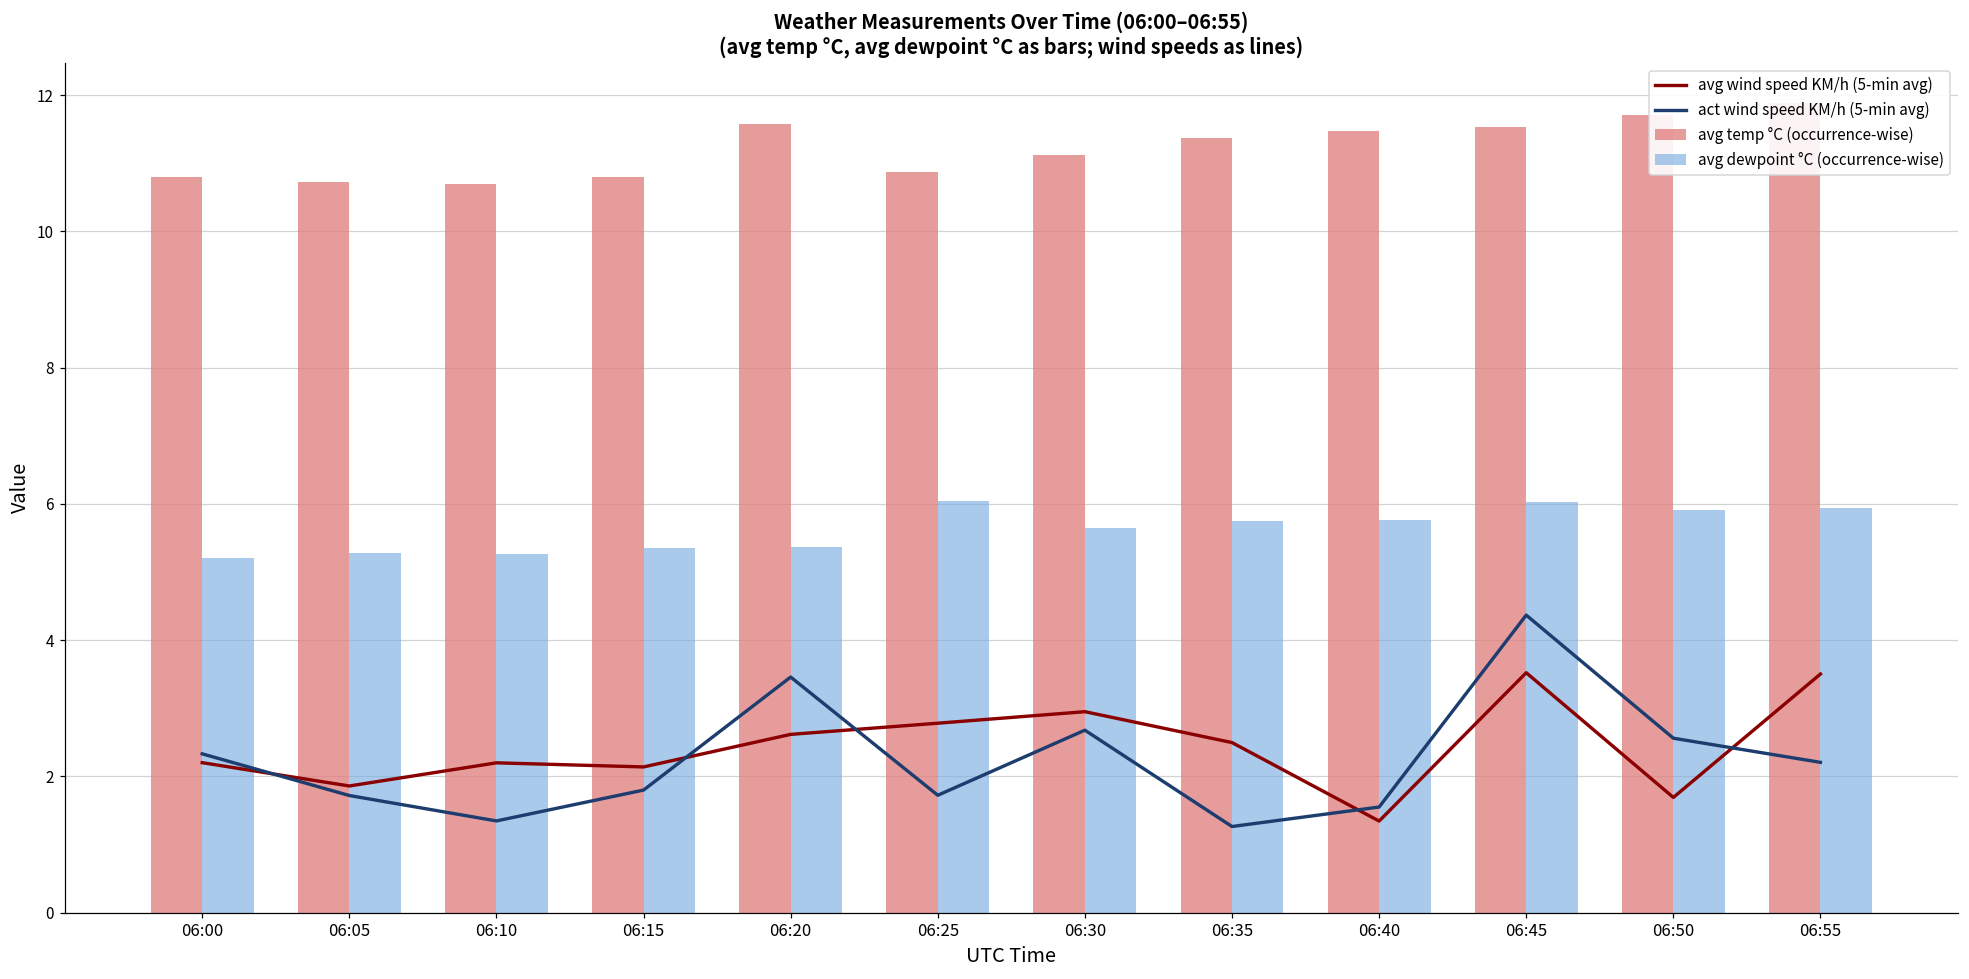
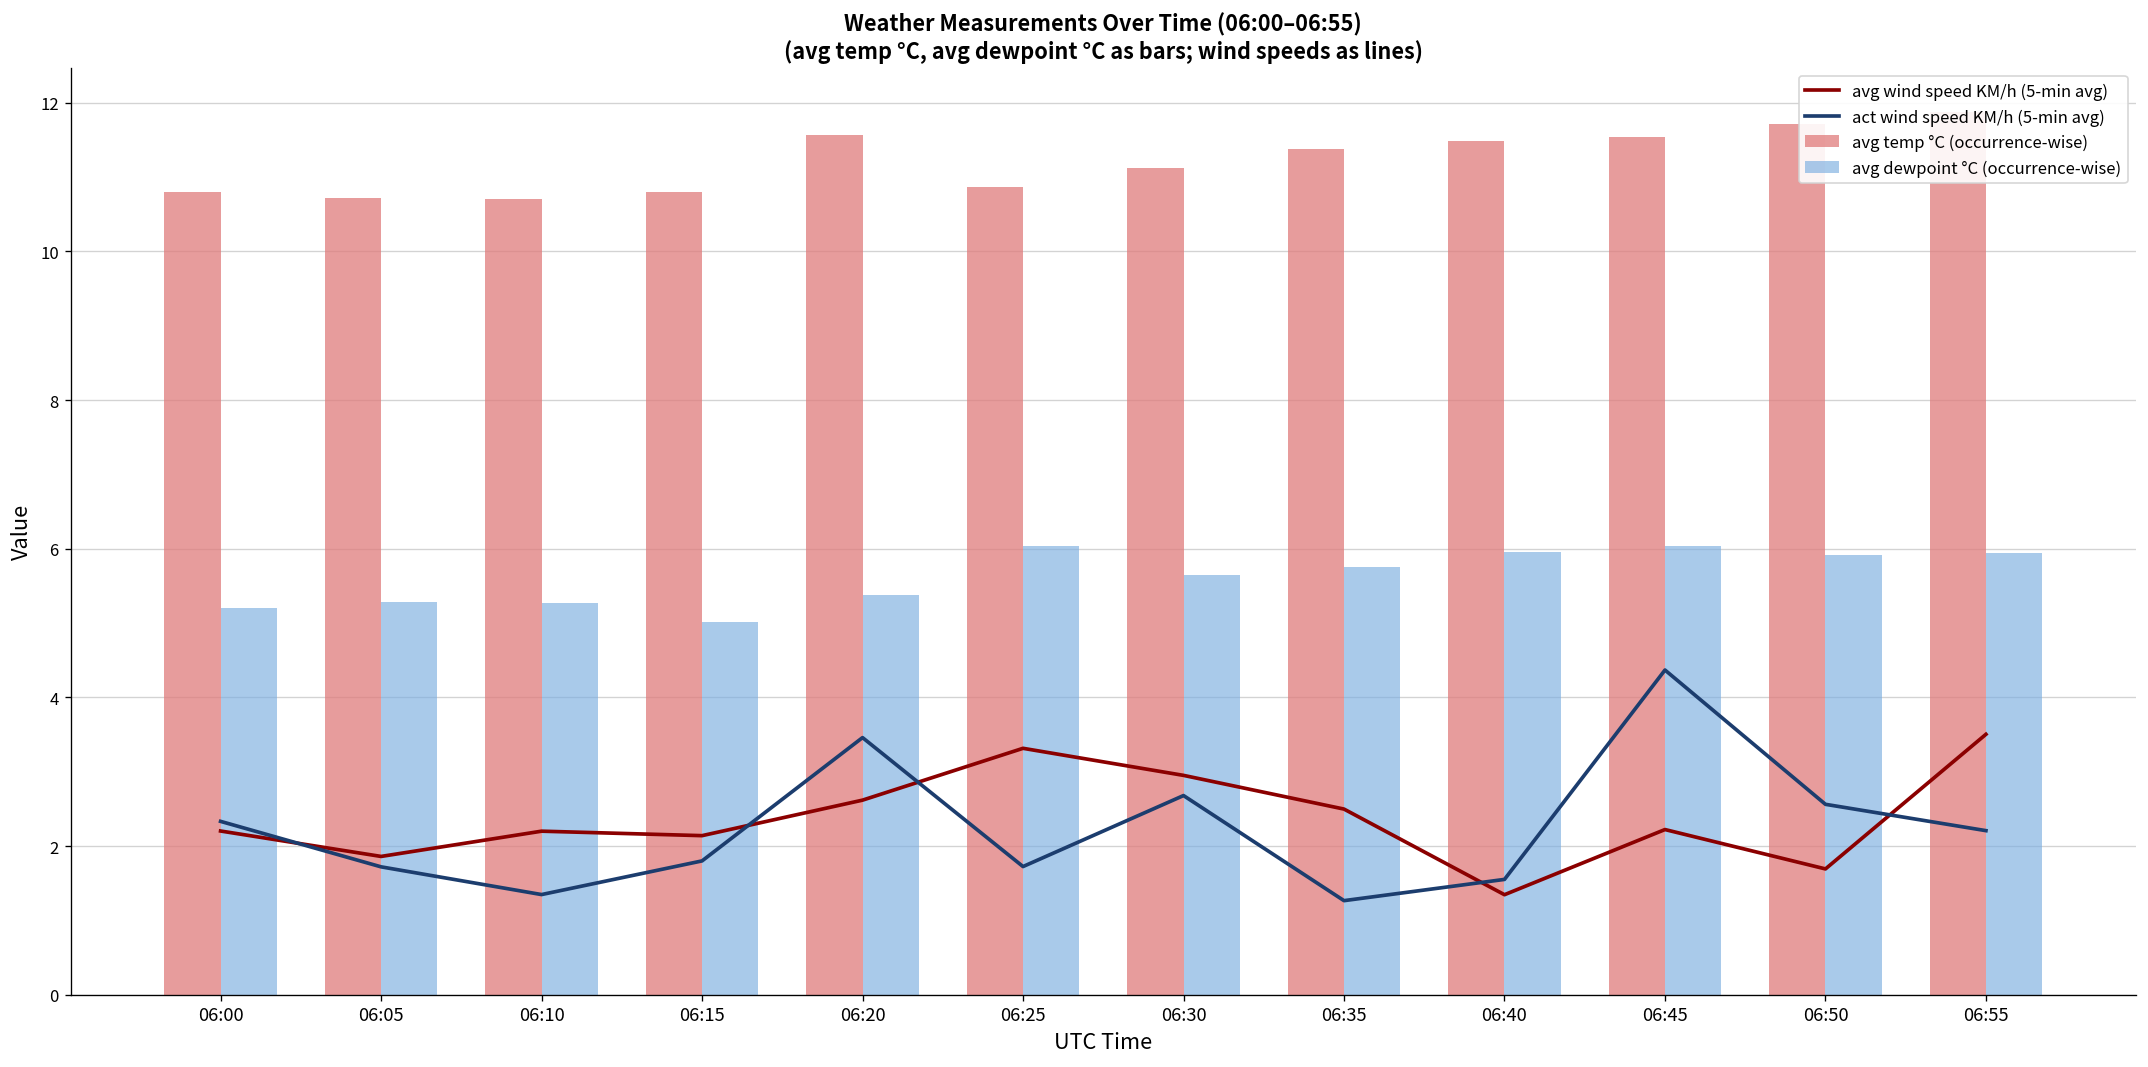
avg dewpoint °C (occurrence-wise), 06:15: 5.4 -> 5.0
avg wind speed KM/h (5-min avg), 06:25: 2.8 -> 3.3
avg dewpoint °C (occurrence-wise), 06:40: 5.8 -> 6.0
avg wind speed KM/h (5-min avg), 06:45: 3.5 -> 2.2
